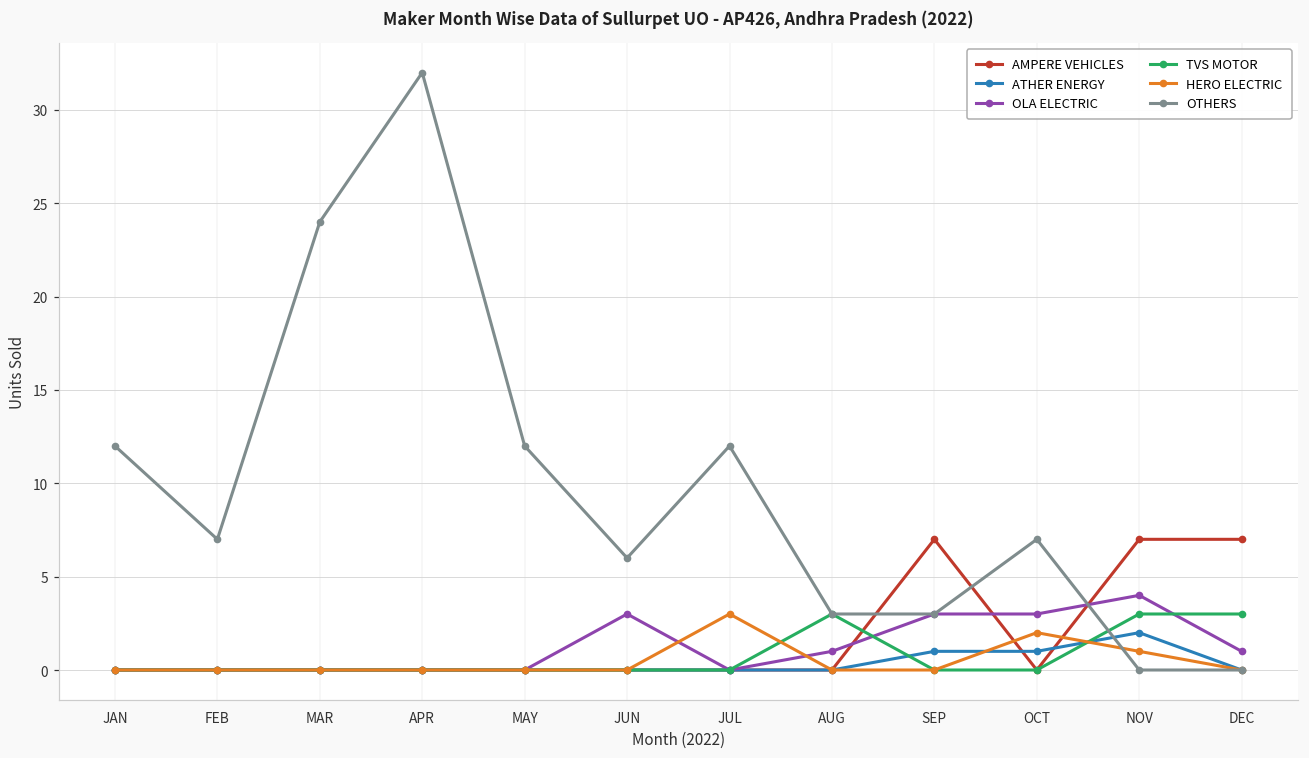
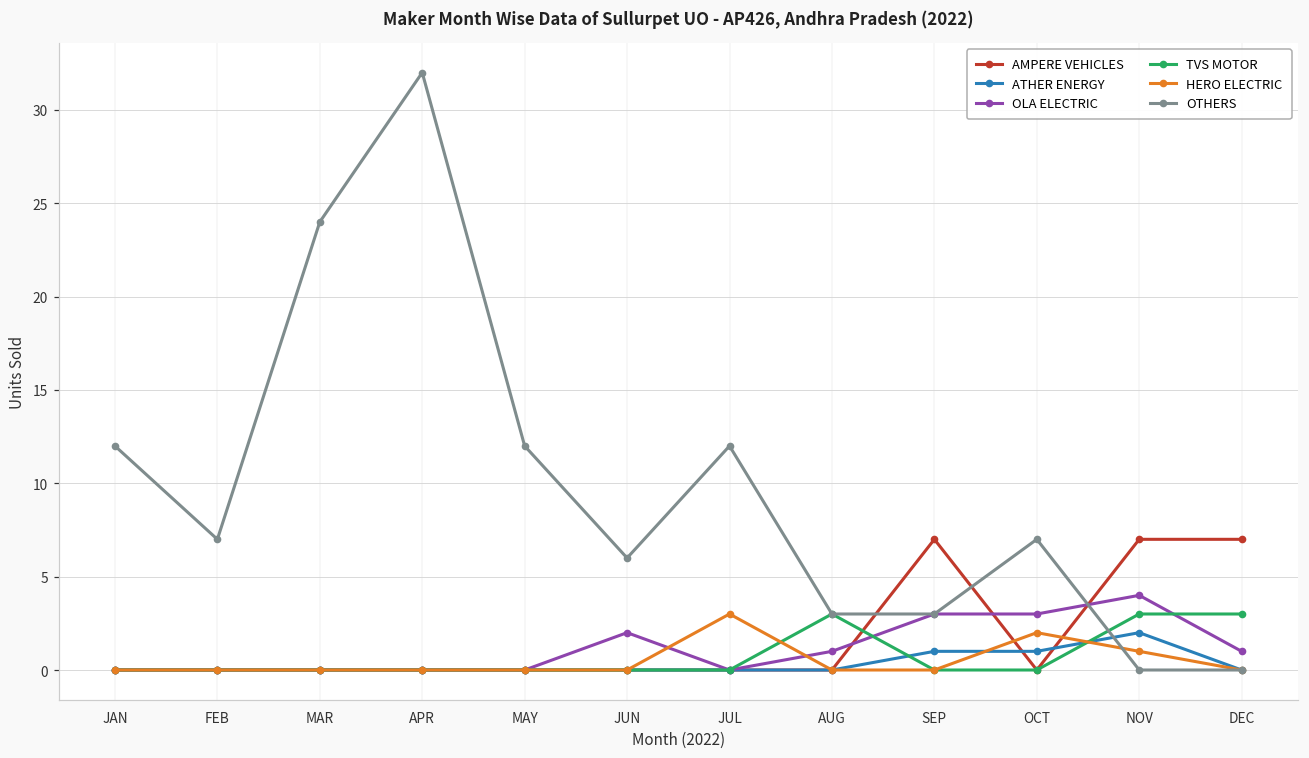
OLA ELECTRIC, JUN: 3 -> 2
